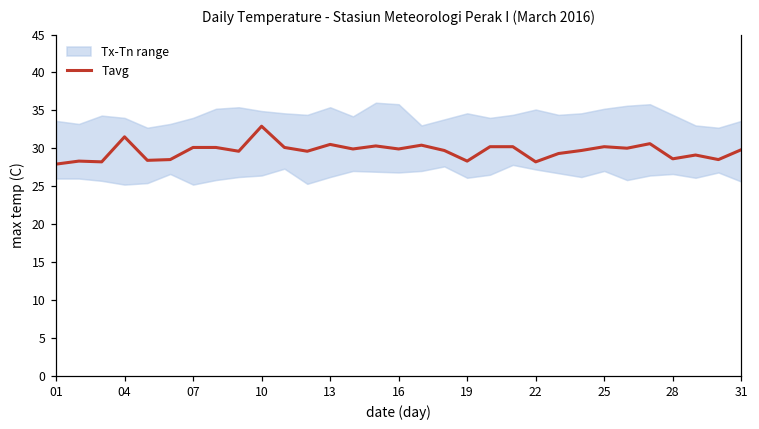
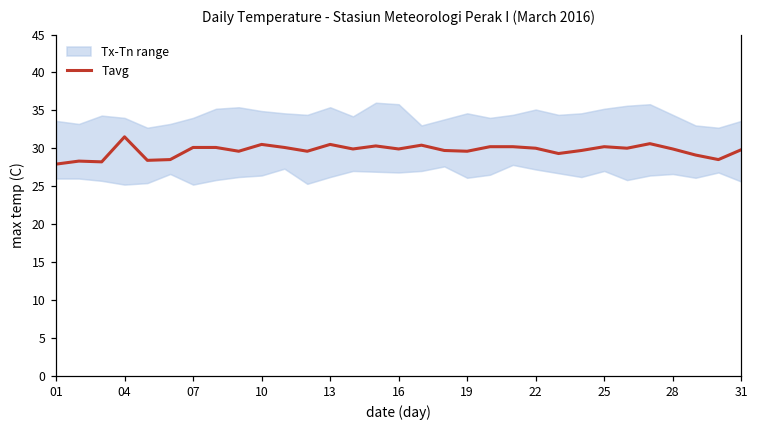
Tavg, 10: 33 -> 31
Tavg, 19: 28 -> 30
Tavg, 22: 28 -> 30
Tavg, 28: 29 -> 30
